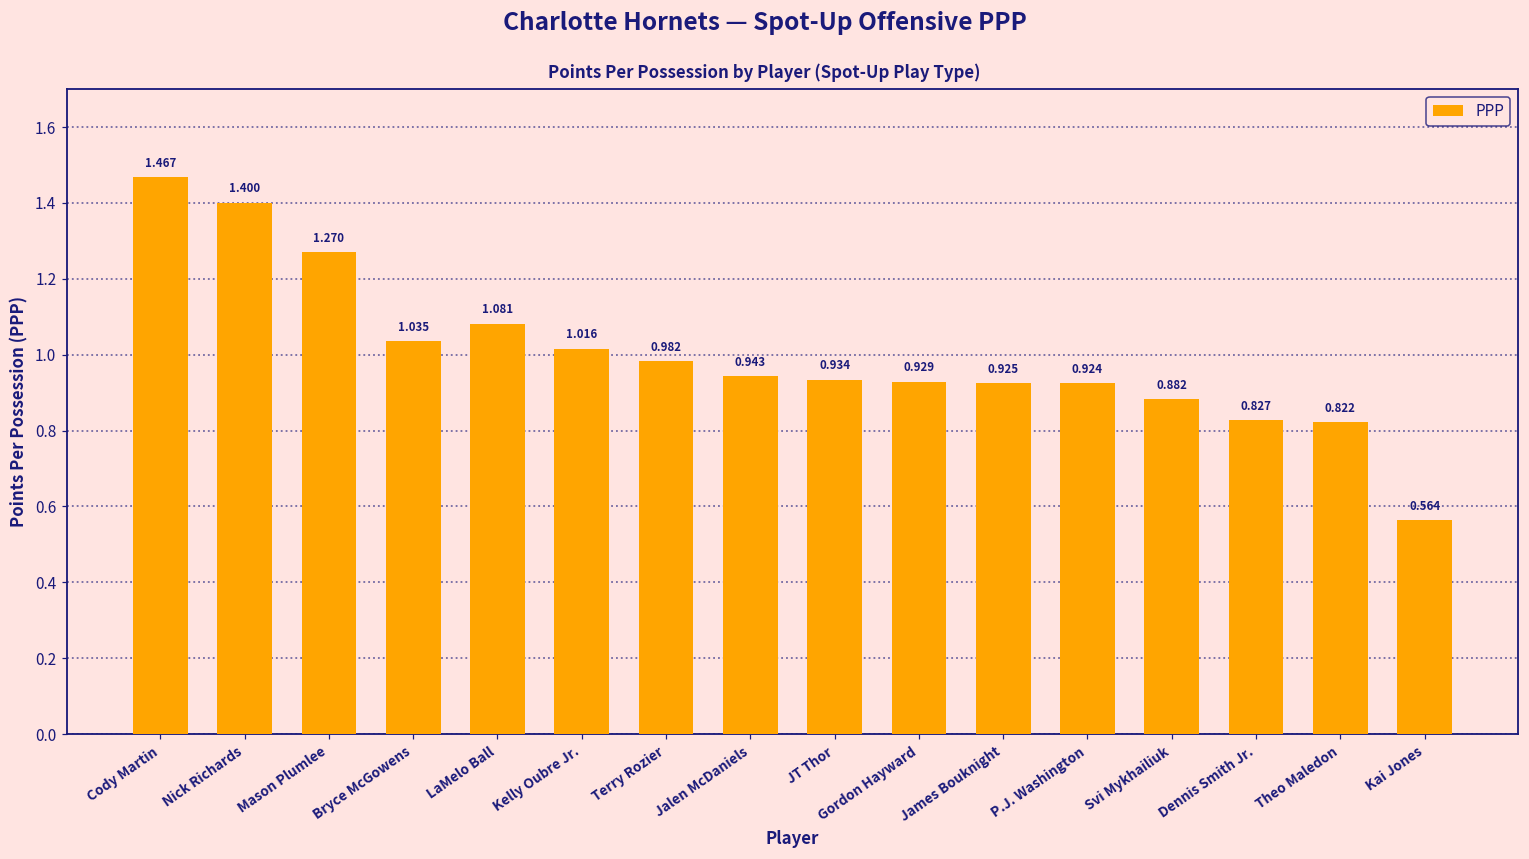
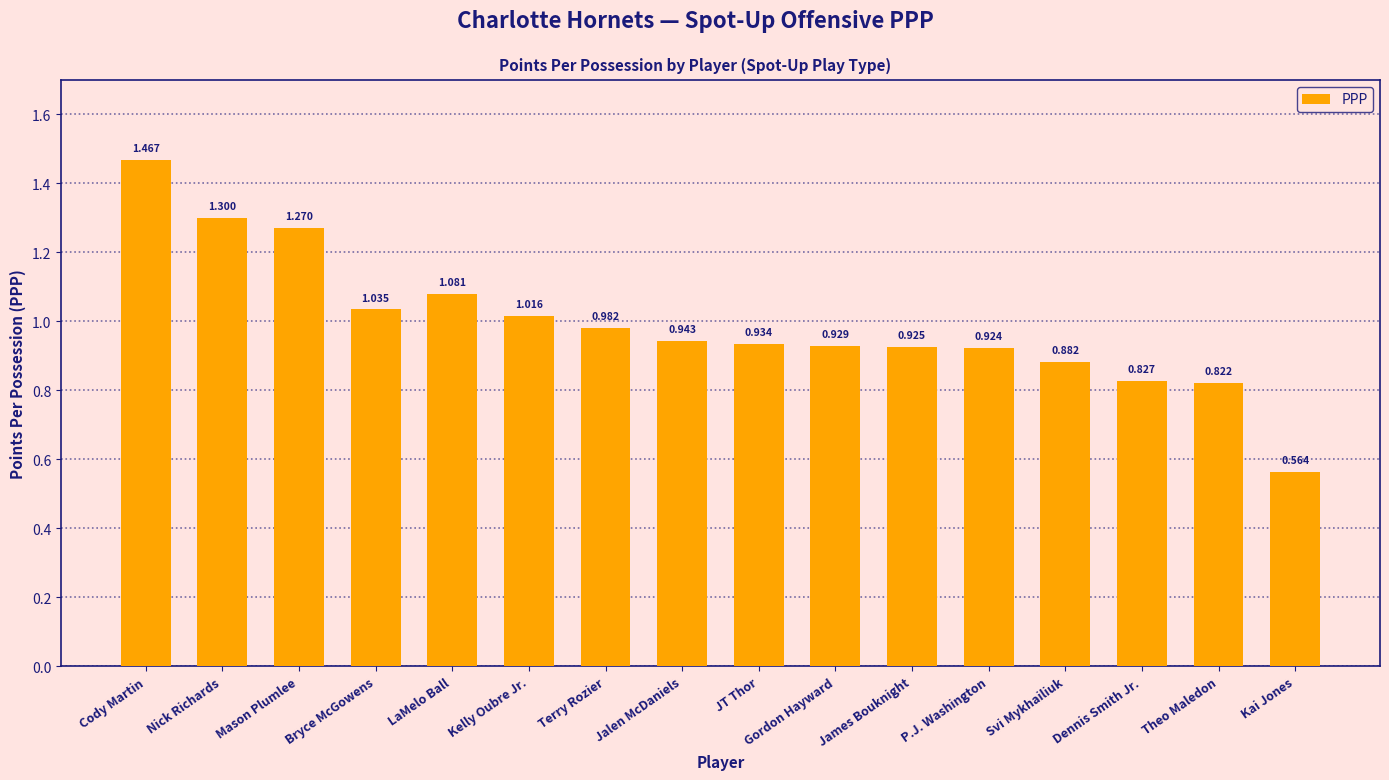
Nick Richards: 1.400 -> 1.300
